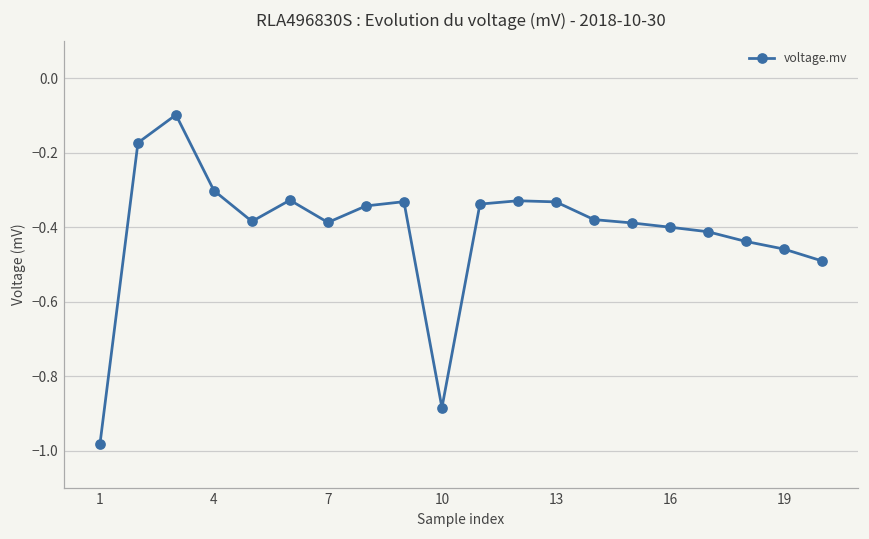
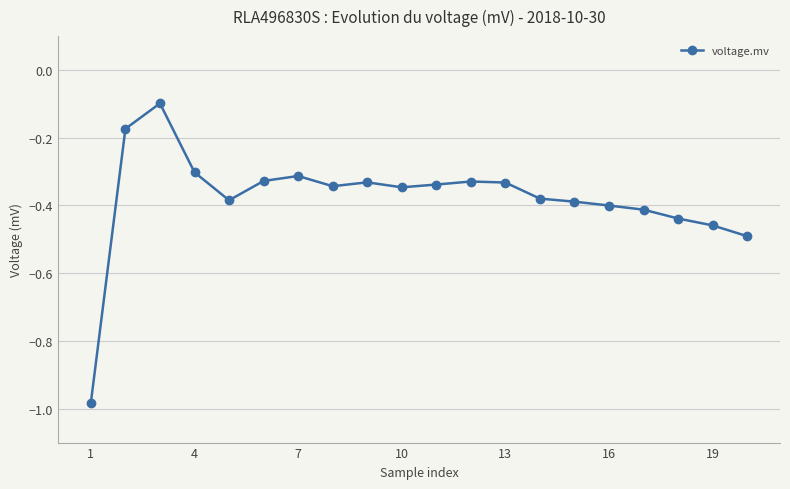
7: -0.39 -> -0.31
10: -0.88 -> -0.35
